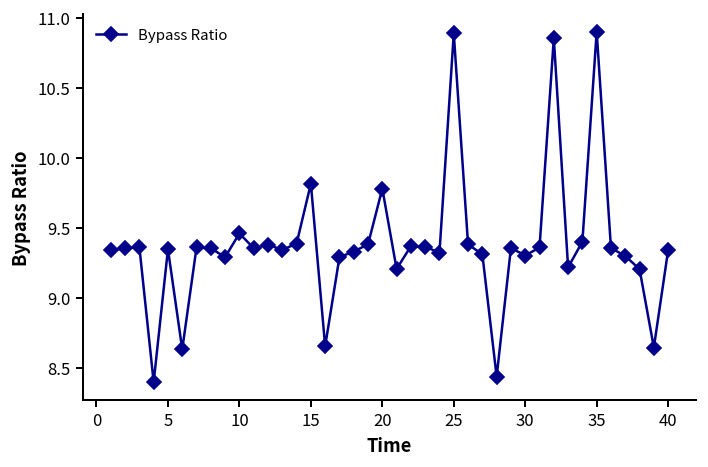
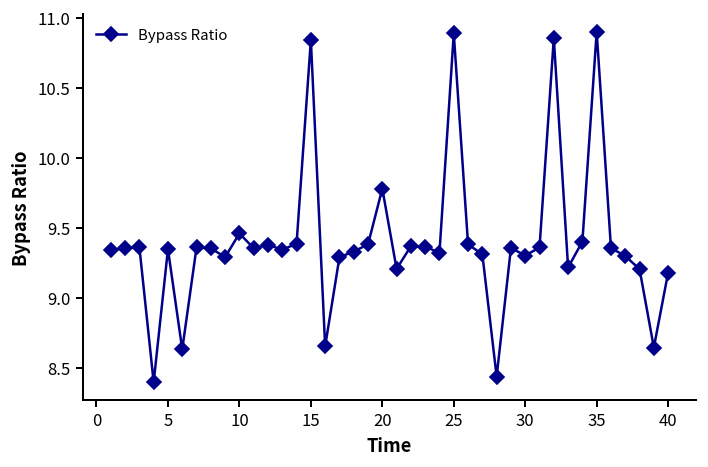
15: 9.81 -> 10.84
40: 9.34 -> 9.18
